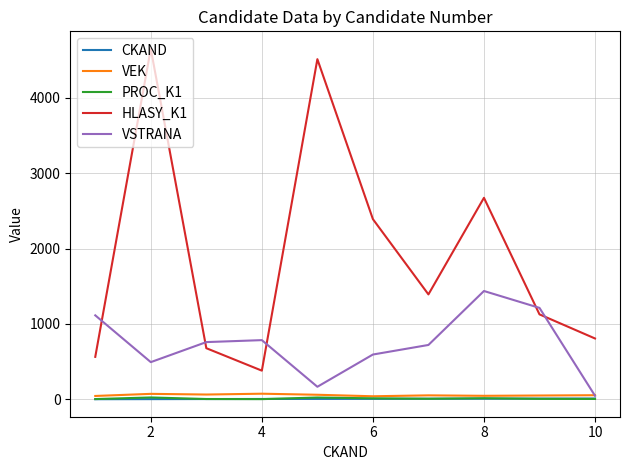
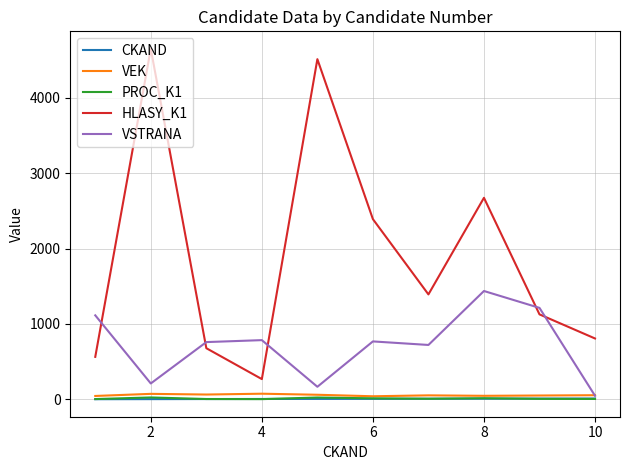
VSTRANA, 2: 500 -> 200
HLASY_K1, 4: 400 -> 300
VSTRANA, 6: 600 -> 800
